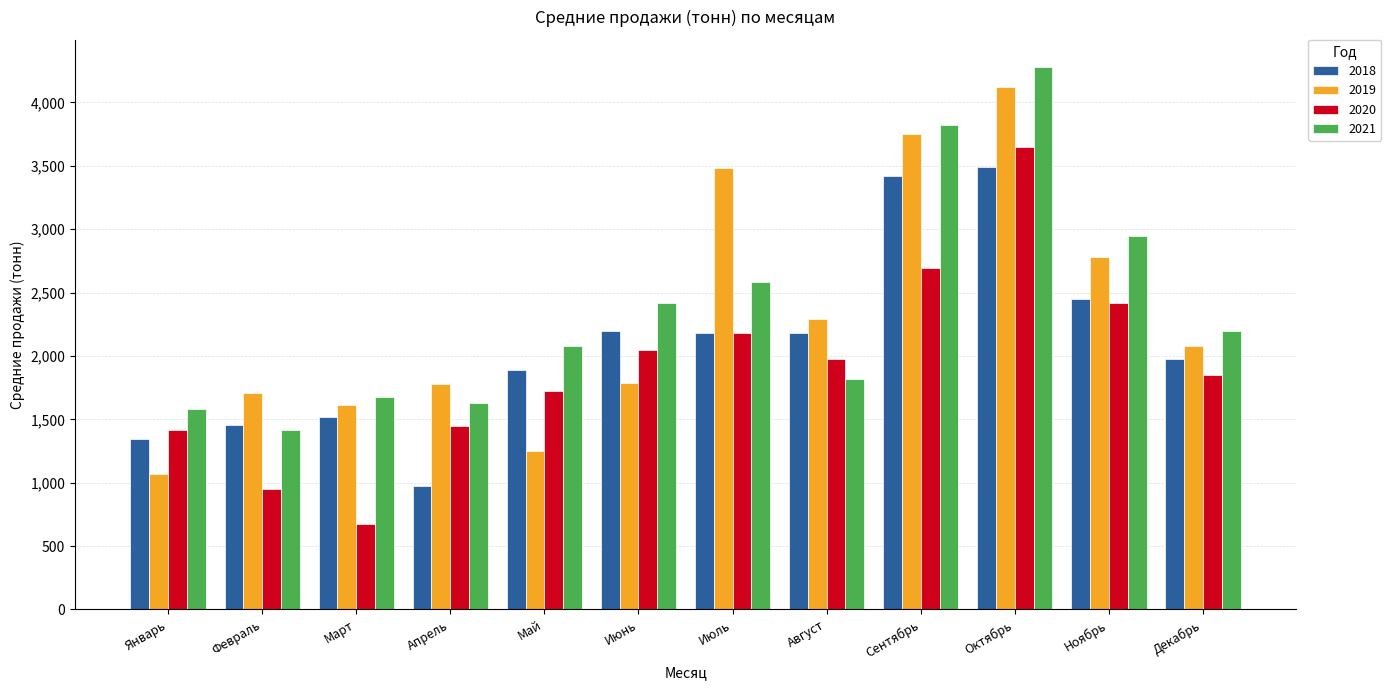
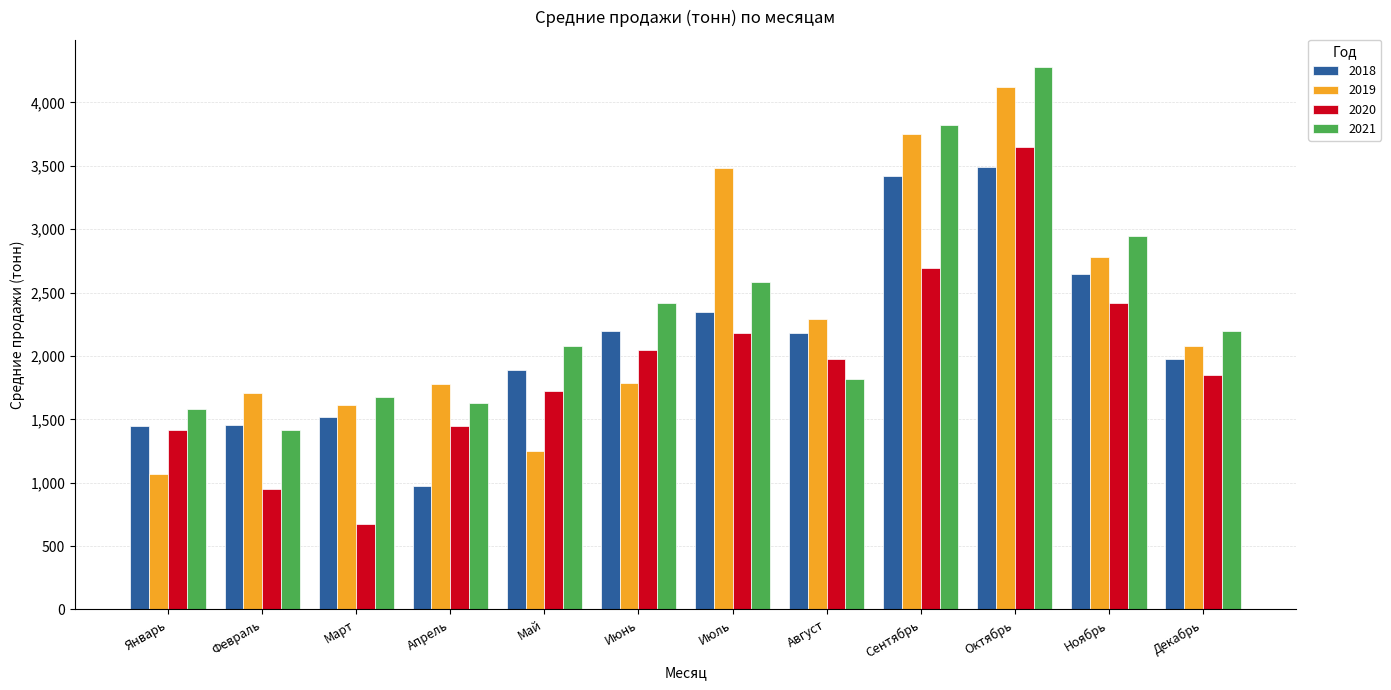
2018, Январь: 1,350 -> 1,450
2018, Июль: 2,180 -> 2,350
2018, Ноябрь: 2,450 -> 2,650
